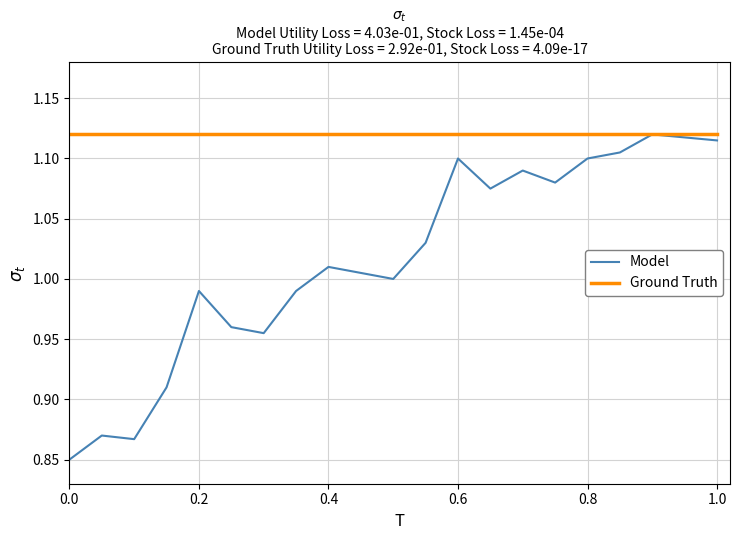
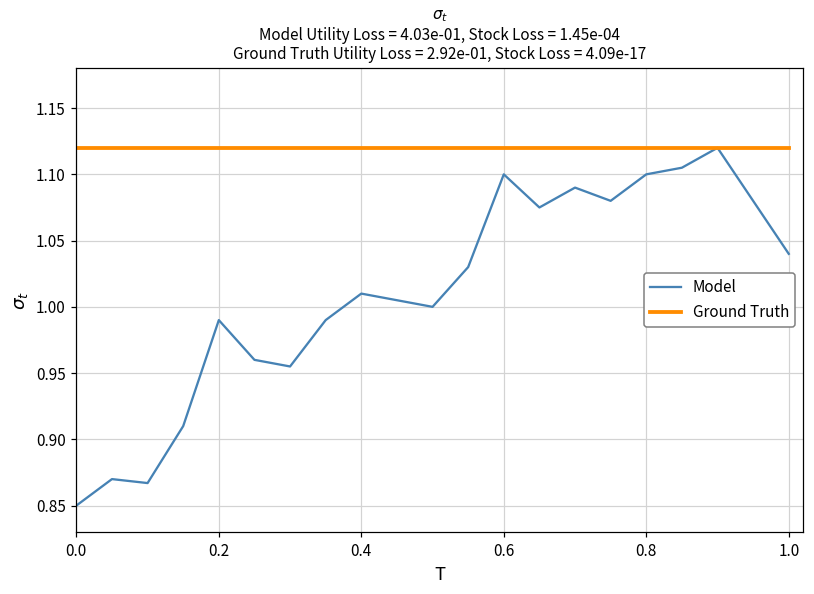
Model, 1.0: 1.115 -> 1.040
